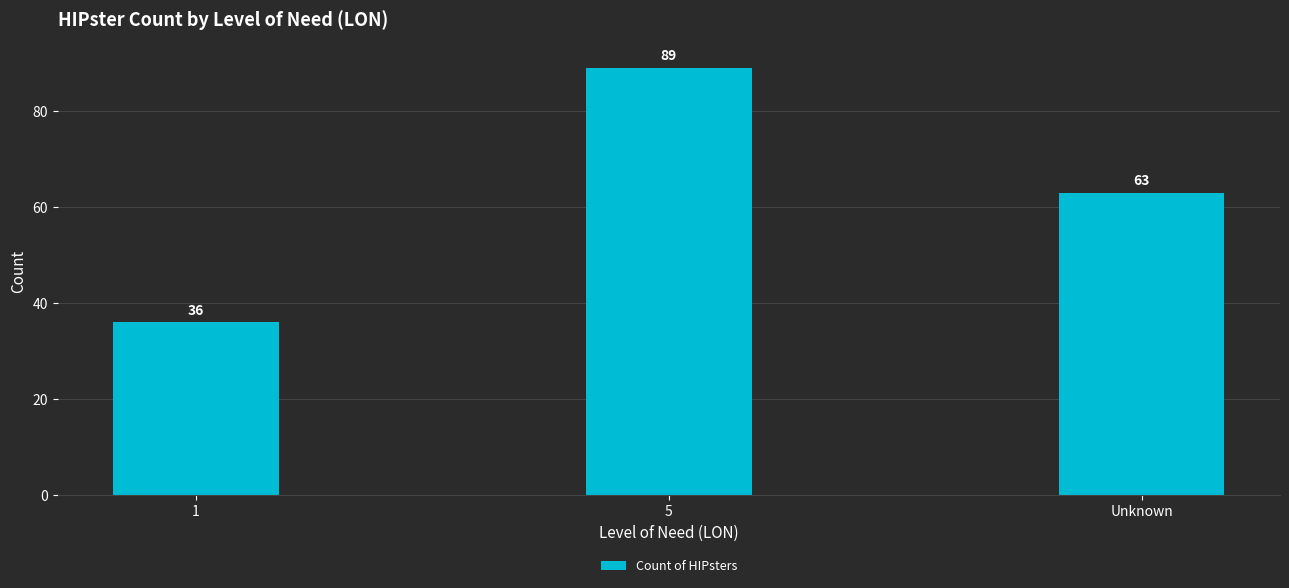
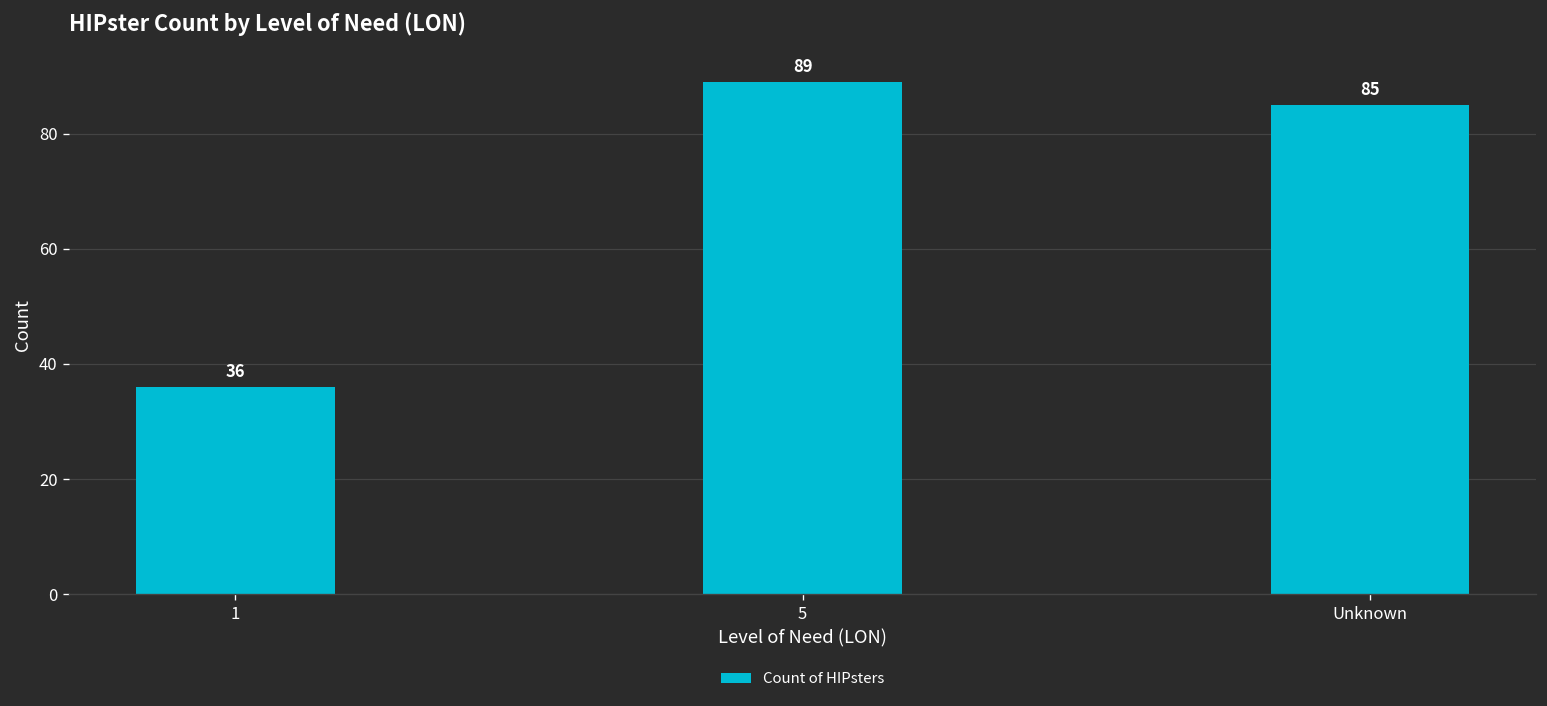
Unknown: 63 -> 85
